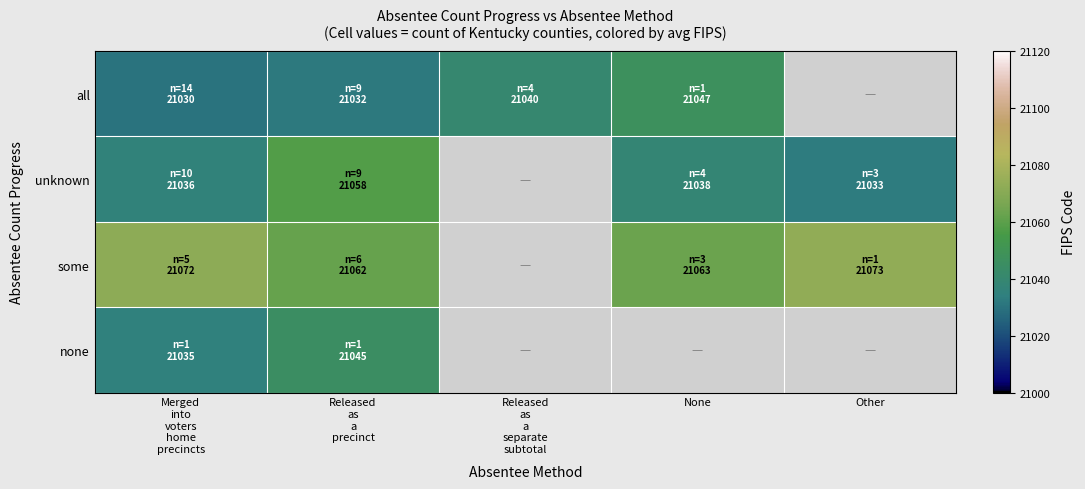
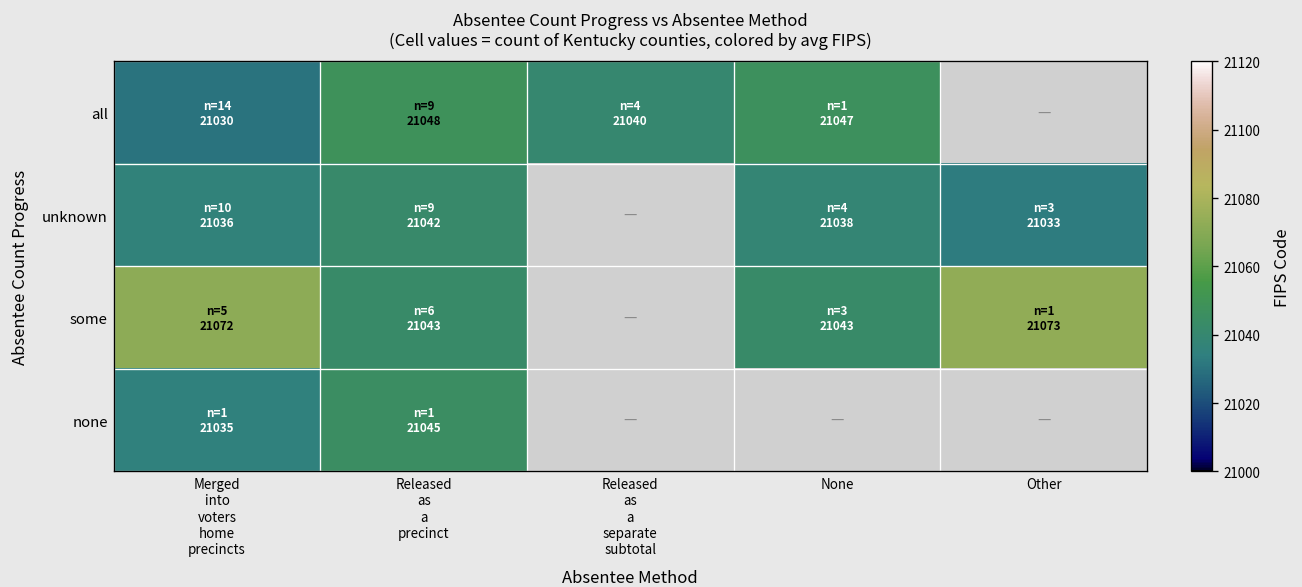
all, Released as a precinct: 21032 -> 21048
unknown, Released as a precinct: 21058 -> 21042
some, Released as a precinct: 21062 -> 21043
some, None: 21063 -> 21043
